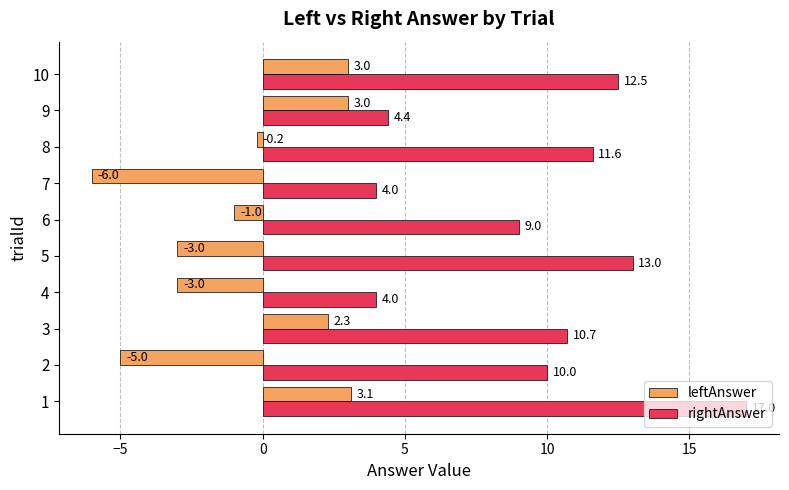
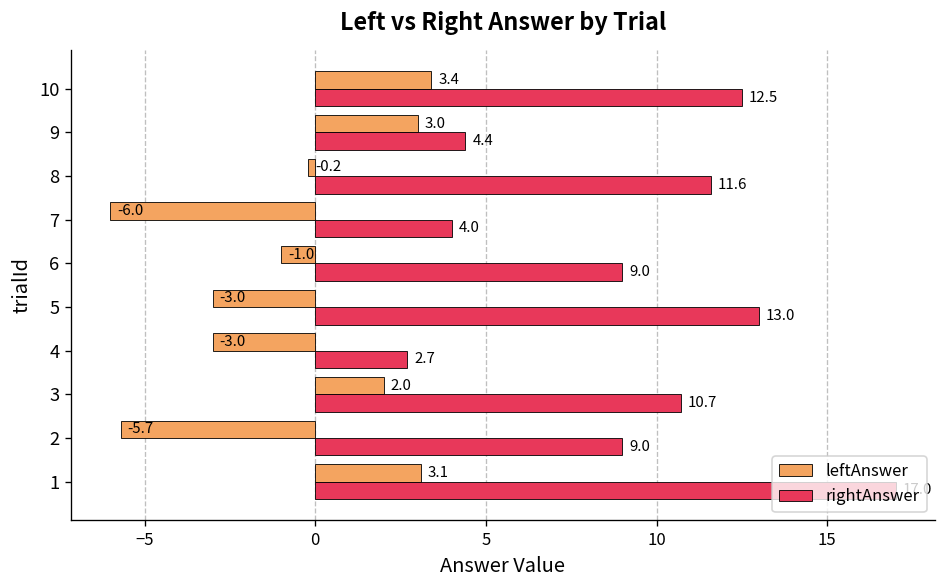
leftAnswer, 10: 3.0 -> 3.4
rightAnswer, 4: 4.0 -> 2.7
leftAnswer, 3: 2.3 -> 2.0
leftAnswer, 2: -5.0 -> -5.7
rightAnswer, 2: 10.0 -> 9.0
